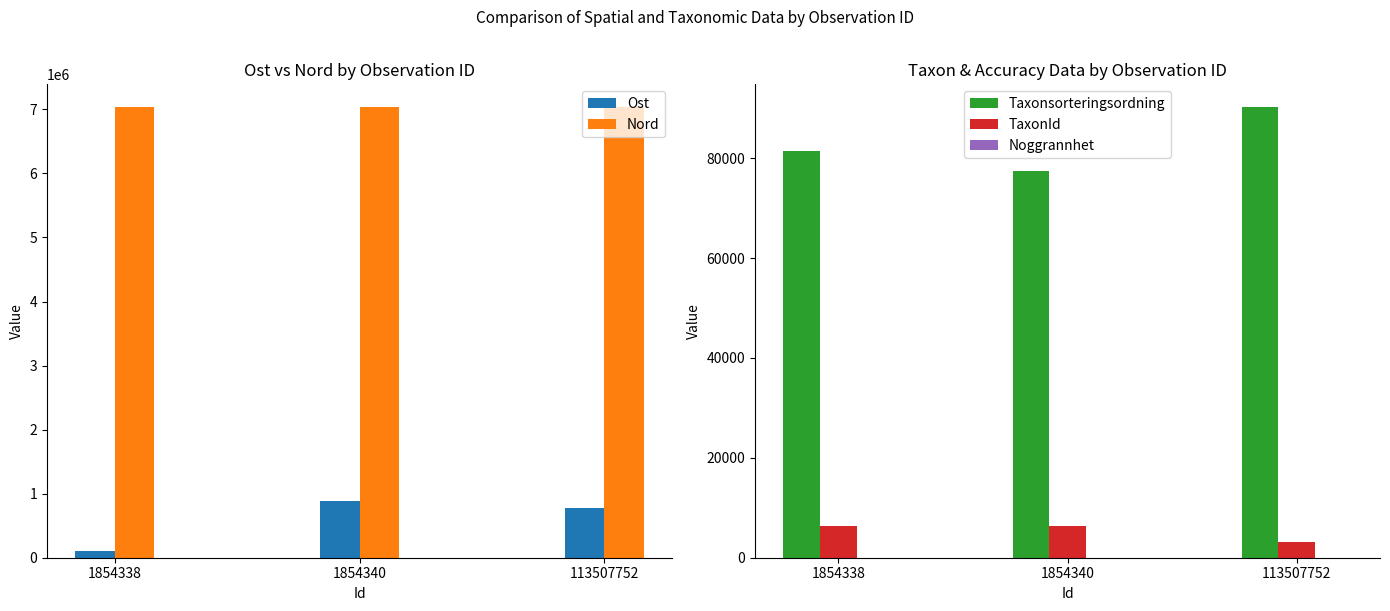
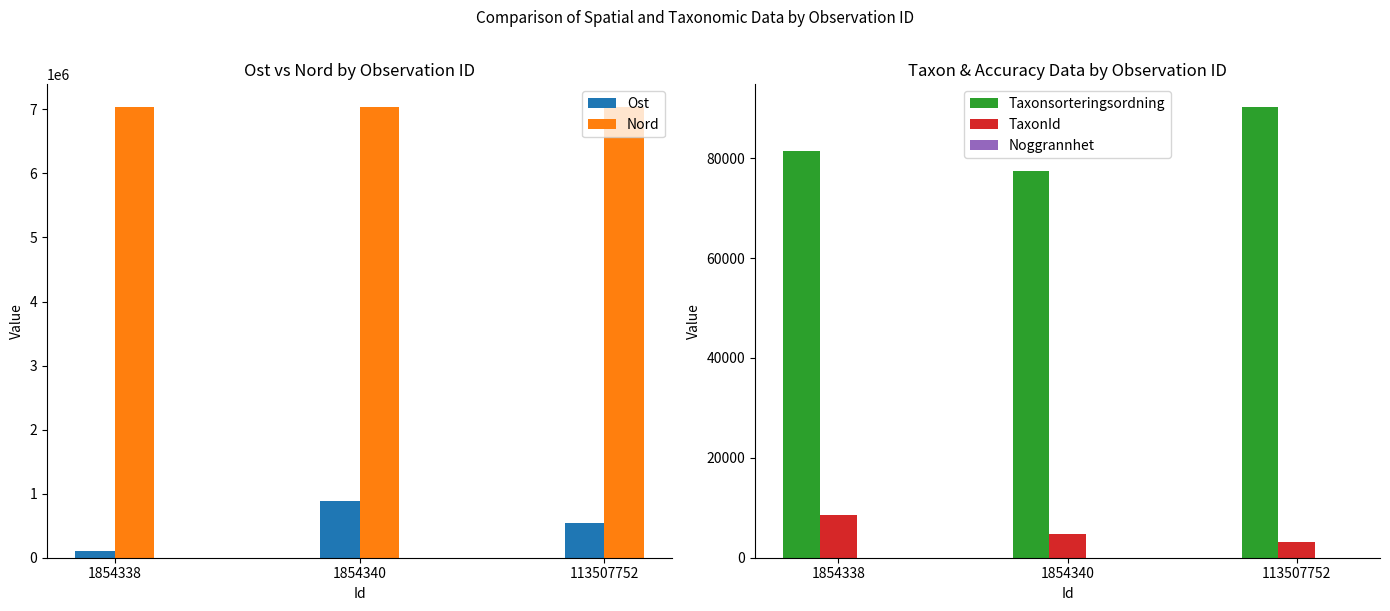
Ost vs Nord by Observation ID, Ost, 113507752: 800000 -> 500000
Taxon & Accuracy Data by Observation ID, TaxonId, 1854338: 6000 -> 9000
Taxon & Accuracy Data by Observation ID, TaxonId, 1854340: 6000 -> 5000
